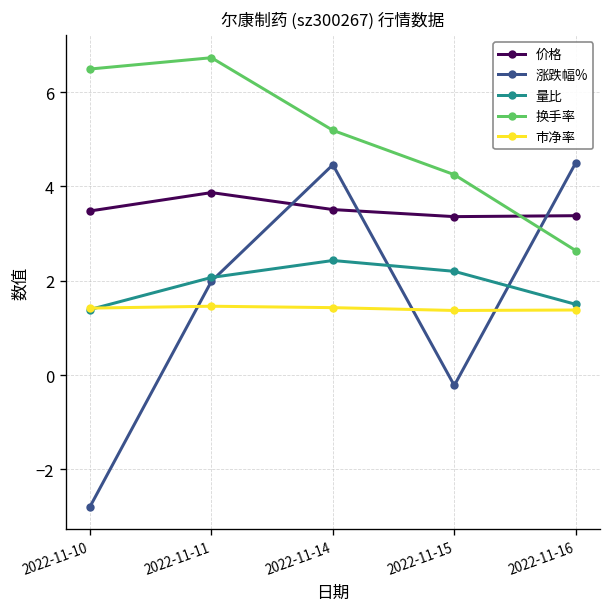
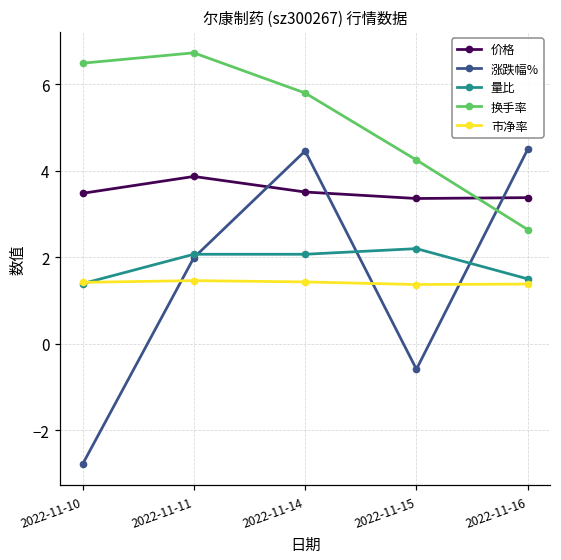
量比, 2022-11-14: 2.4 -> 2.1
换手率, 2022-11-14: 5.2 -> 5.8
涨跌幅%, 2022-11-15: -0.2 -> -0.6
